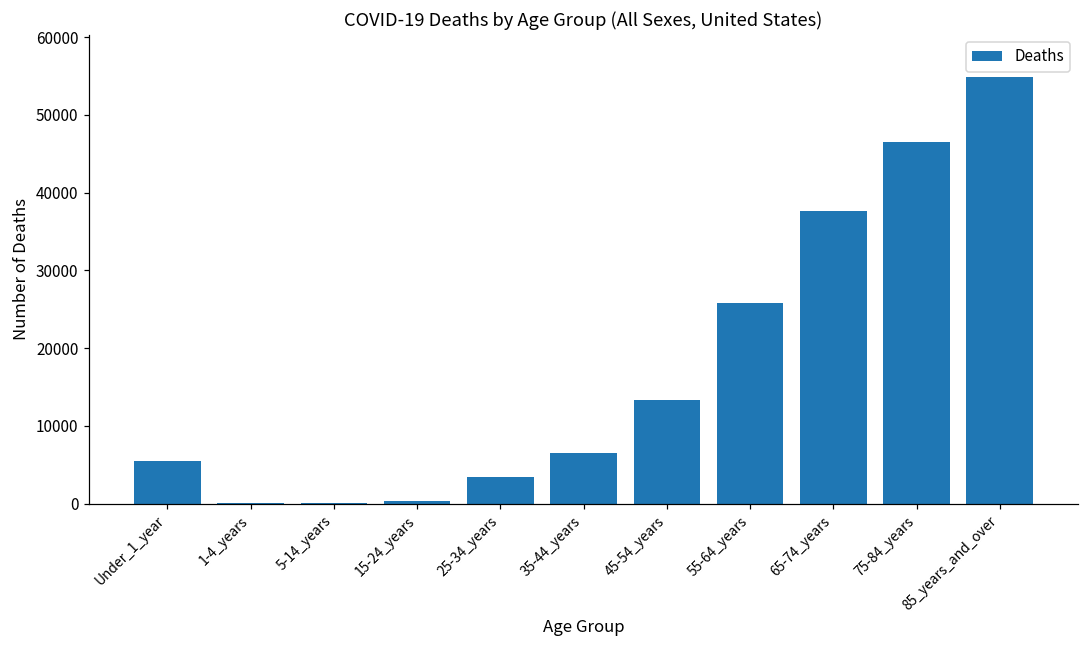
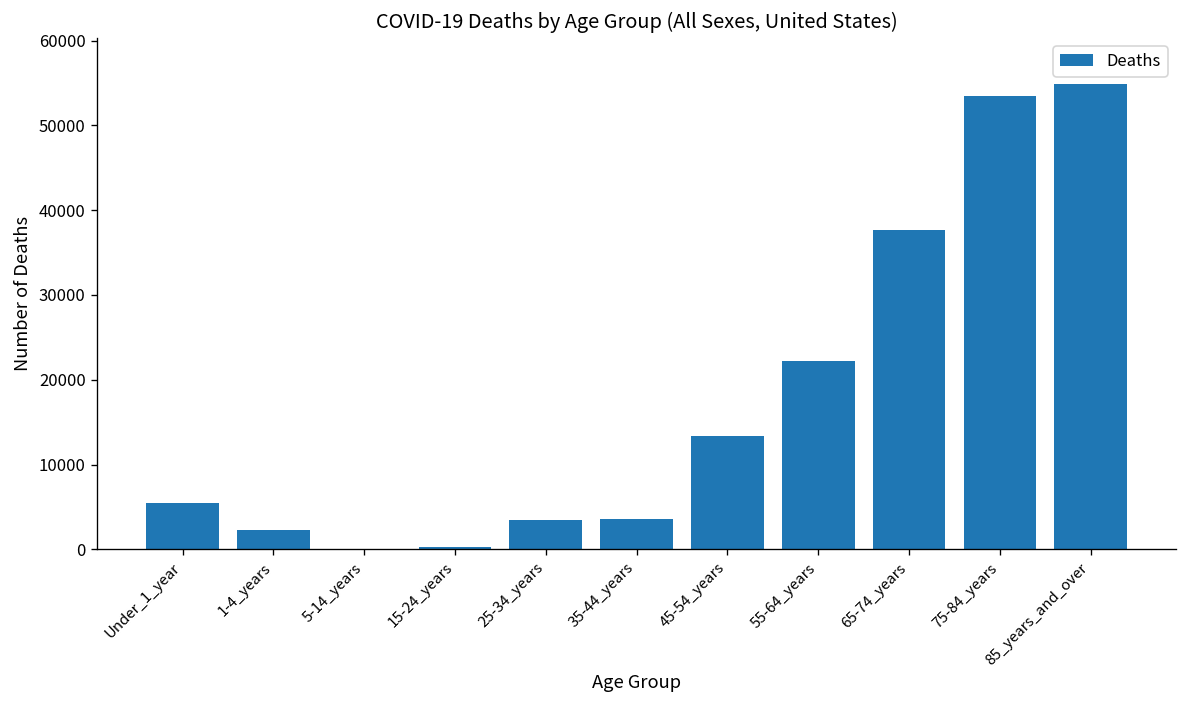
1-4_years: 0 -> 2000
35-44_years: 6000 -> 4000
55-64_years: 26000 -> 22000
75-84_years: 46000 -> 53000
